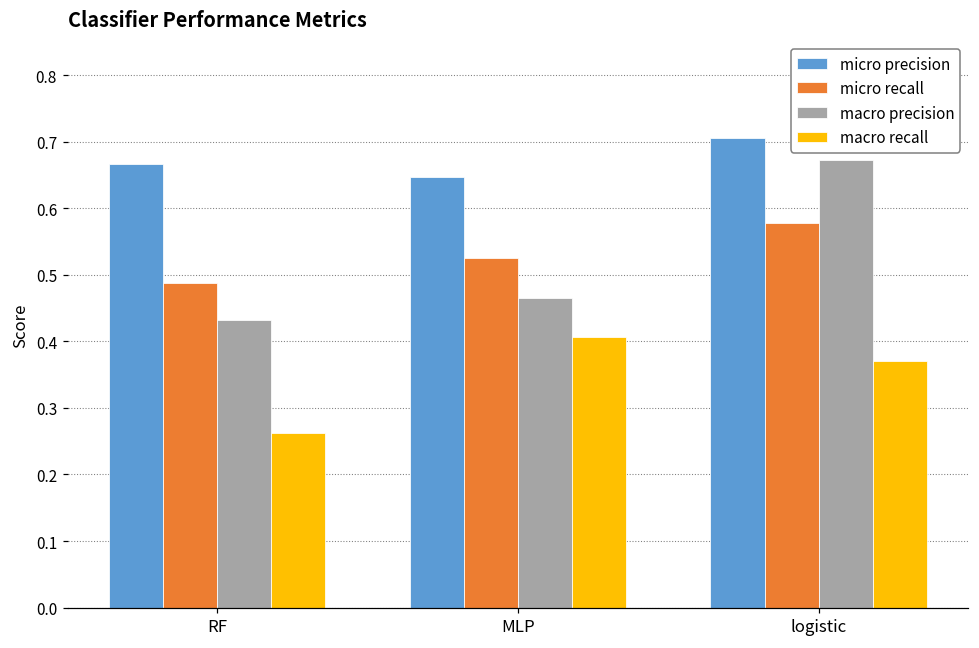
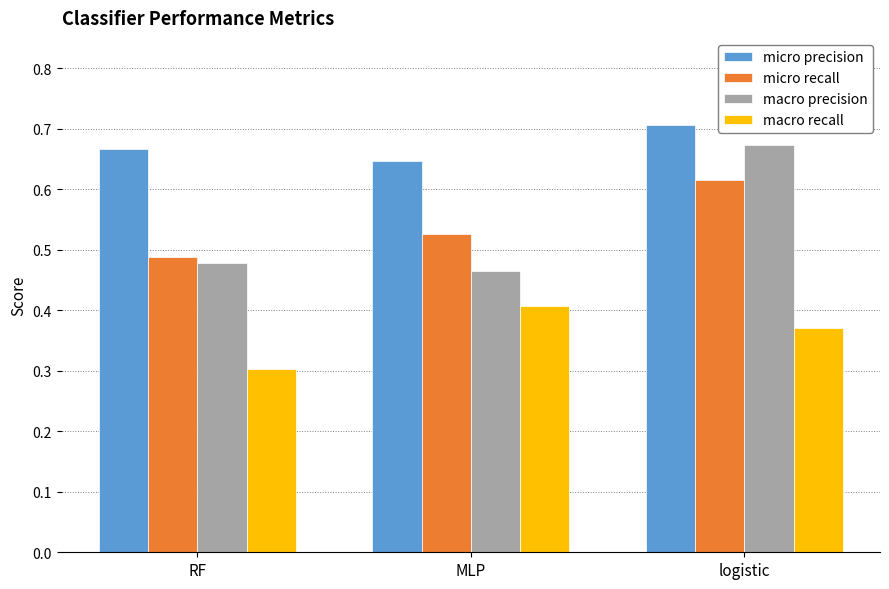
macro precision, RF: 0.43 -> 0.48
macro recall, RF: 0.26 -> 0.30
micro recall, logistic: 0.58 -> 0.62
